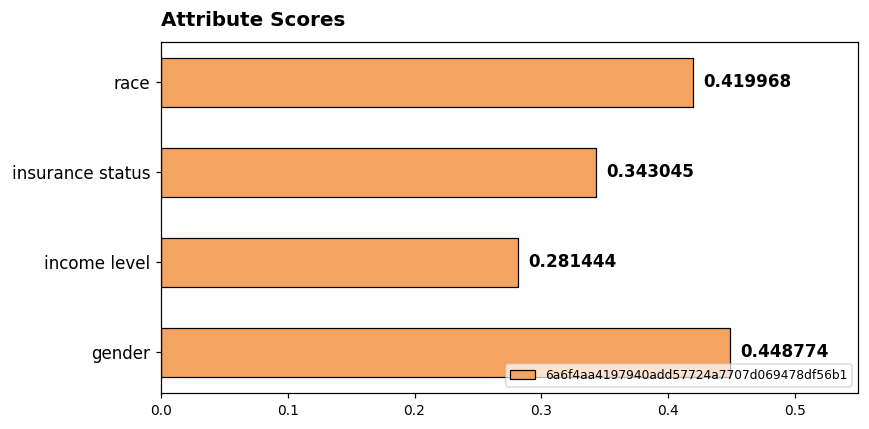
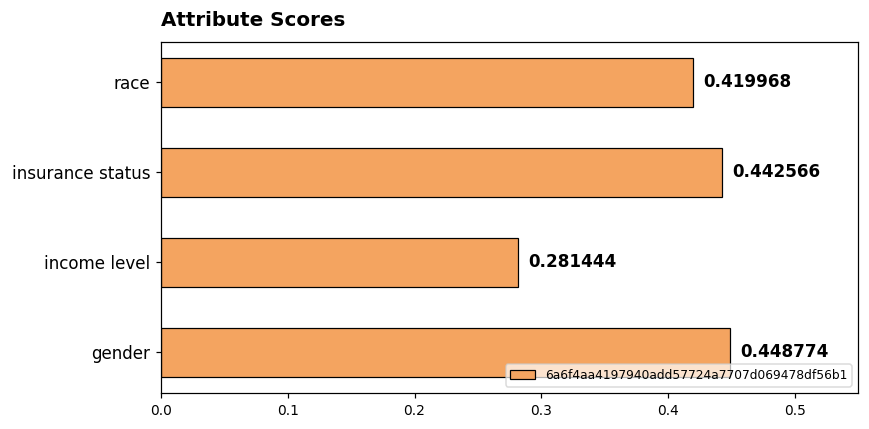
insurance status: 0.343045 -> 0.442566
